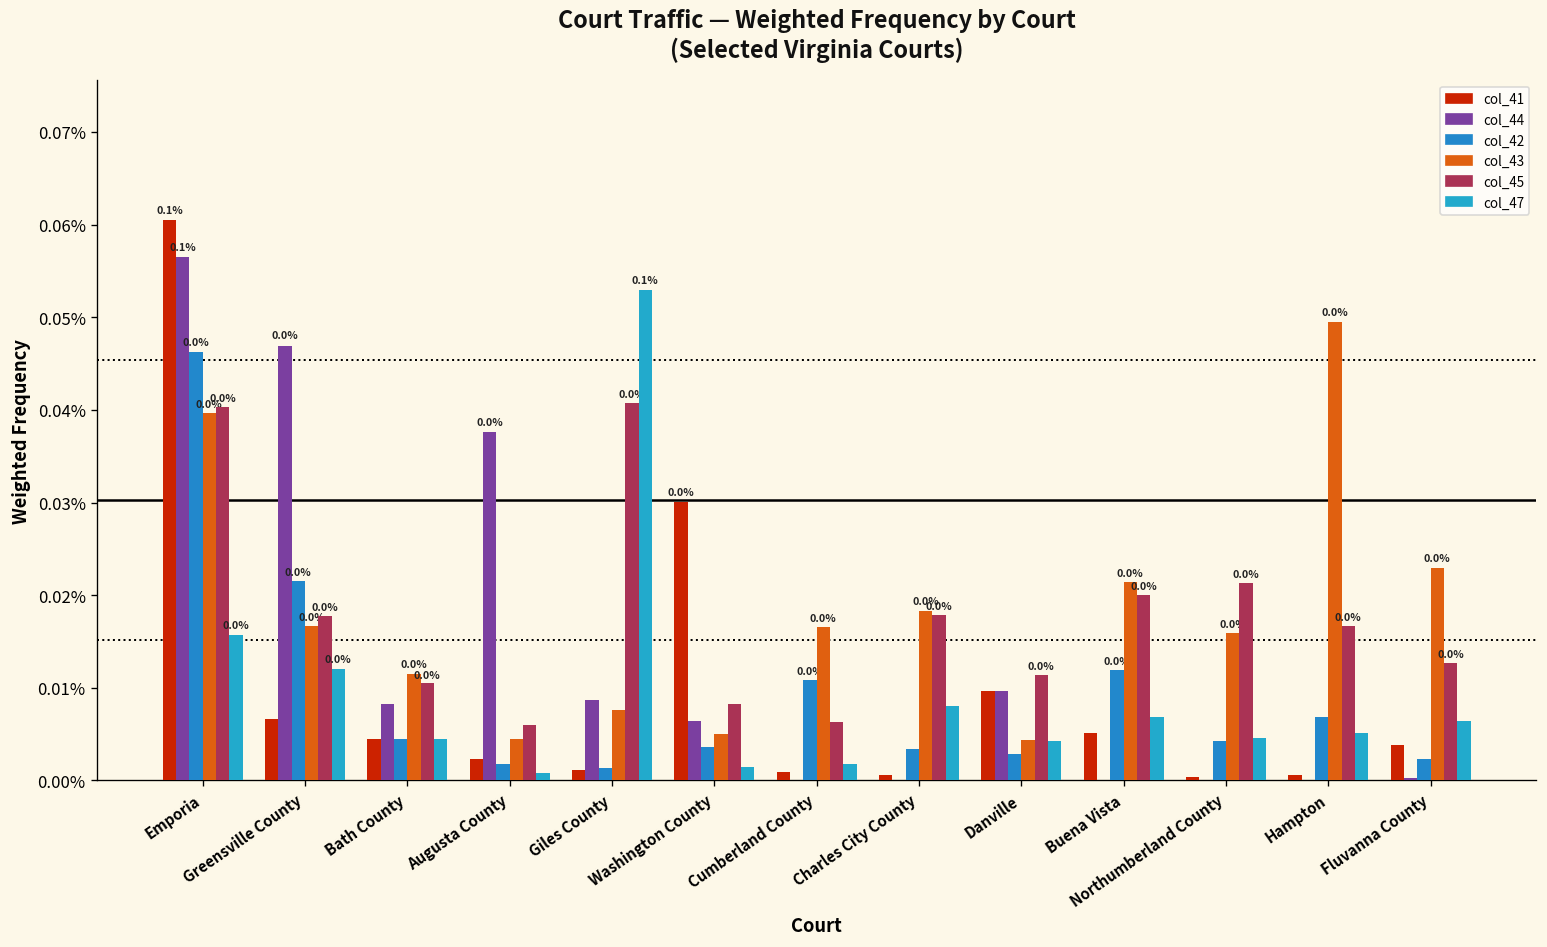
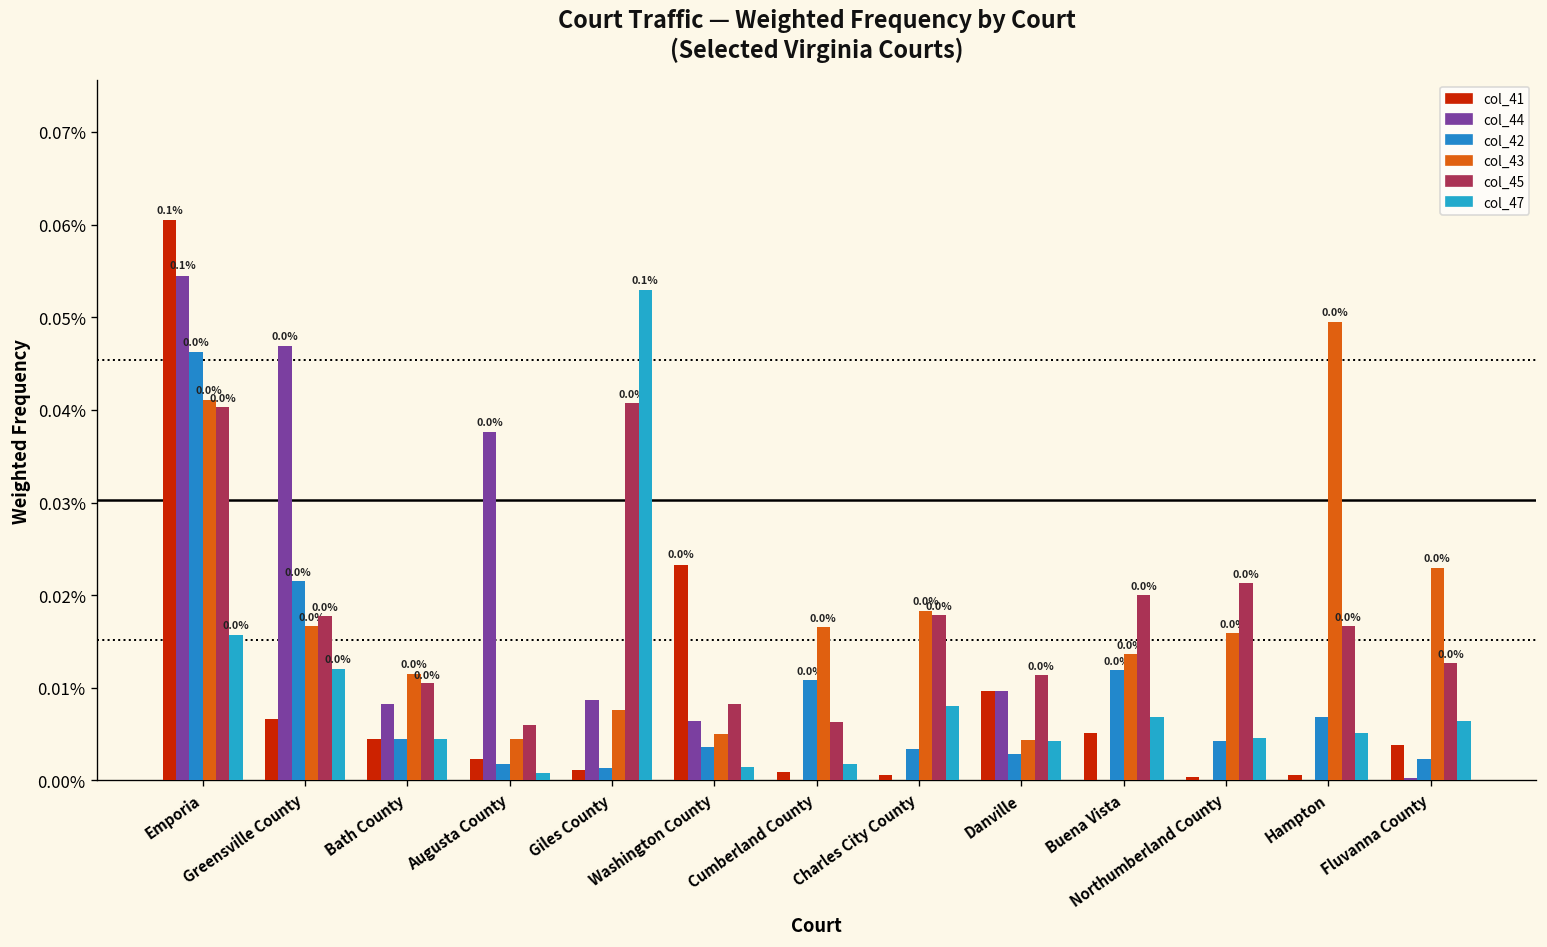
col_44, Emporia: 0.057% -> 0.054%
col_43, Emporia: 0.040% -> 0.041%
col_41, Washington County: 0.030% -> 0.023%
col_43, Buena Vista: 0.021% -> 0.014%
